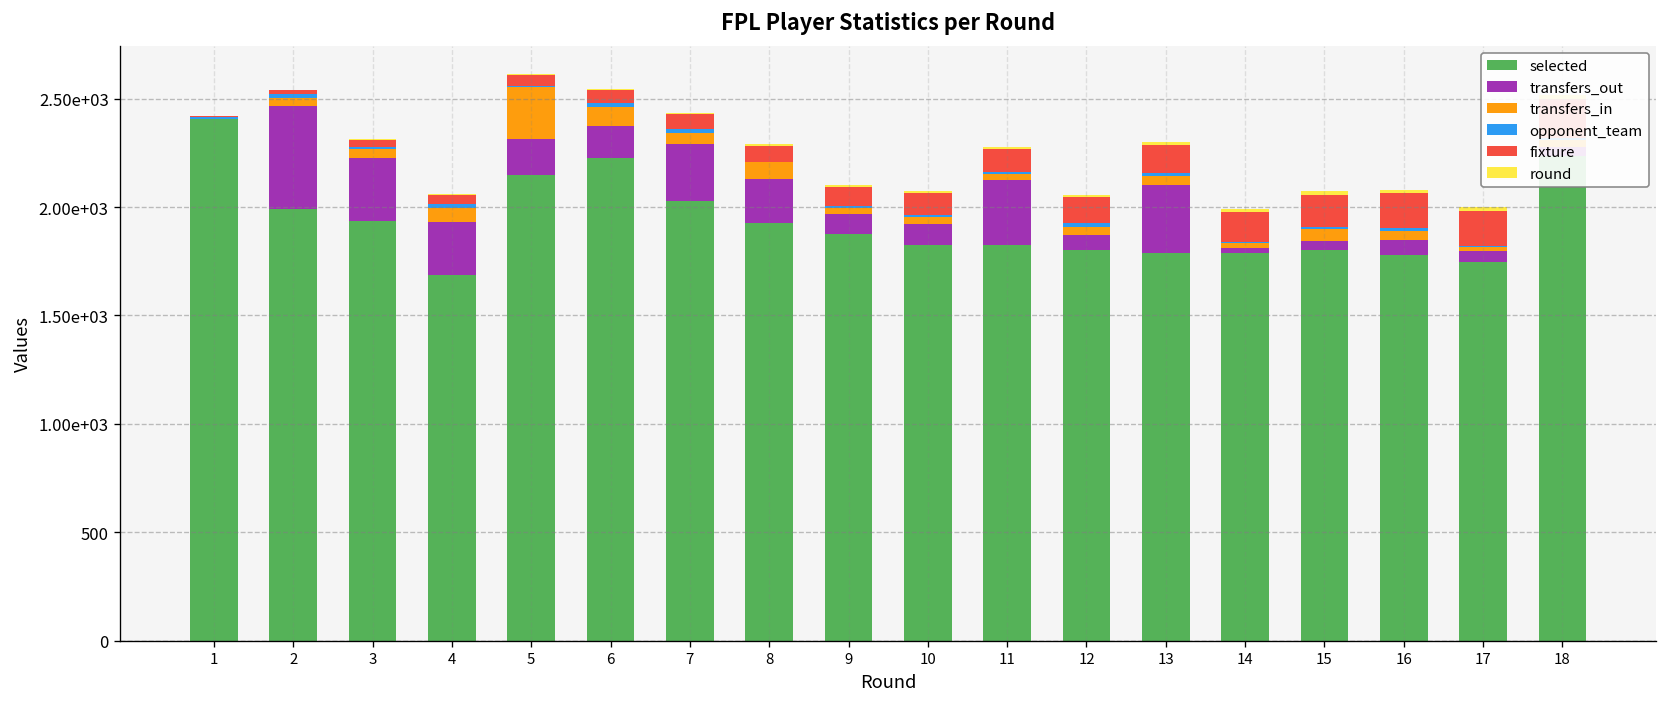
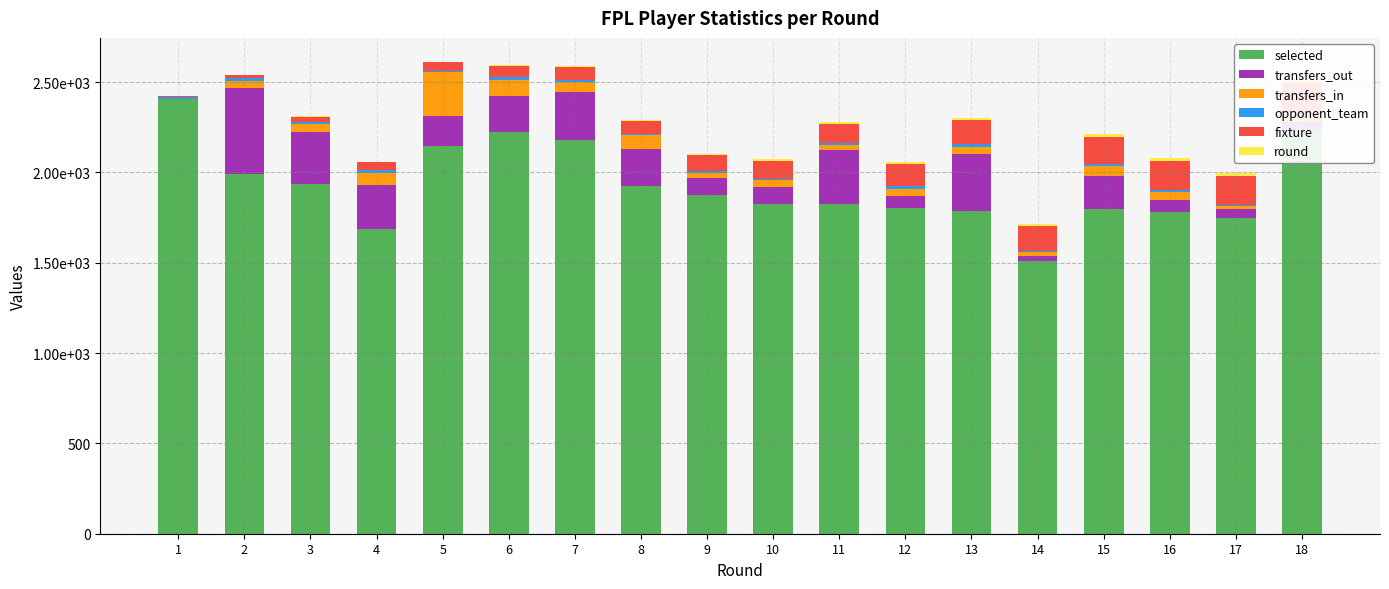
transfers_out, 6: 150 -> 200
selected, 7: 2030 -> 2180
selected, 14: 1790 -> 1510
transfers_out, 15: 50 -> 180
